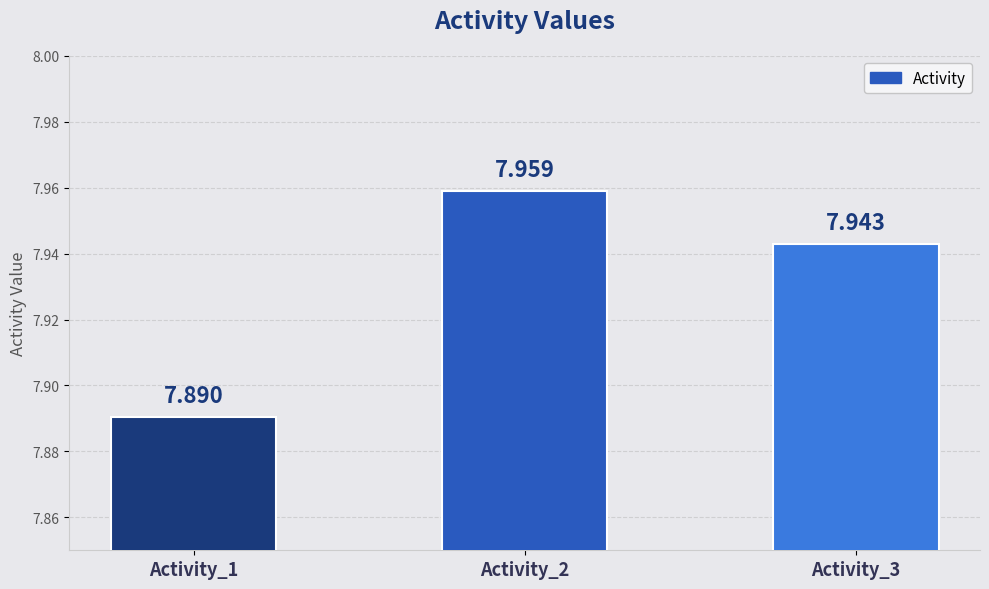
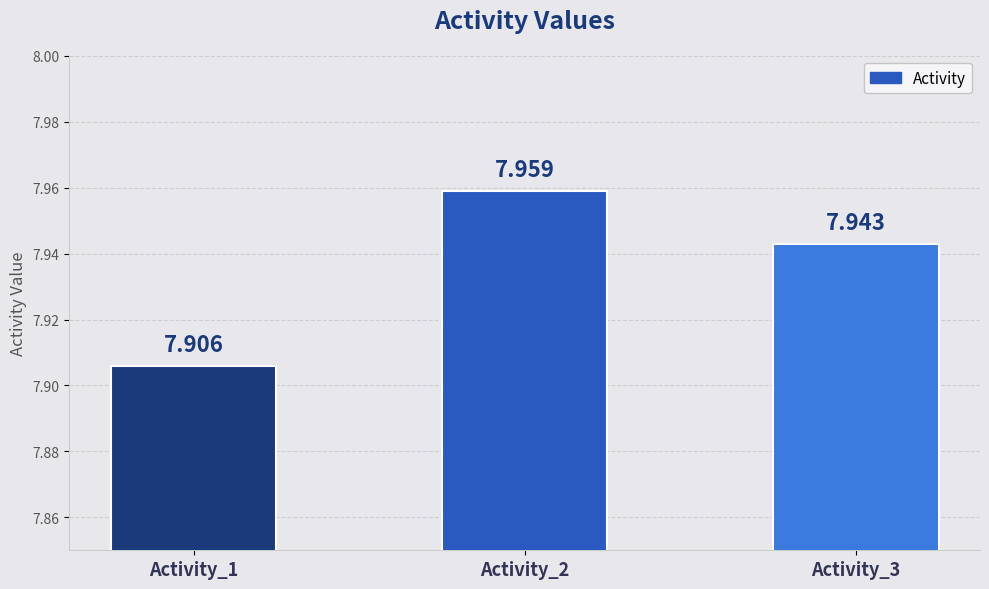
Activity_1: 7.890 -> 7.906
